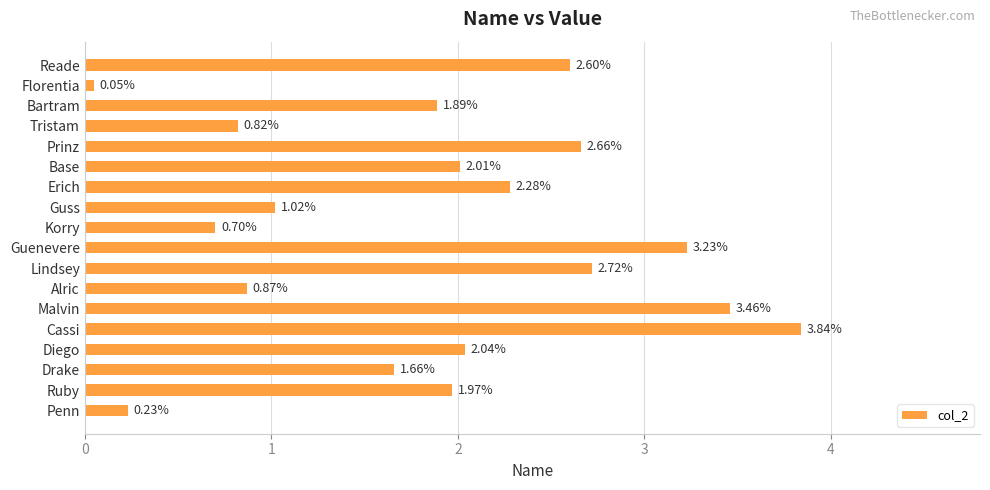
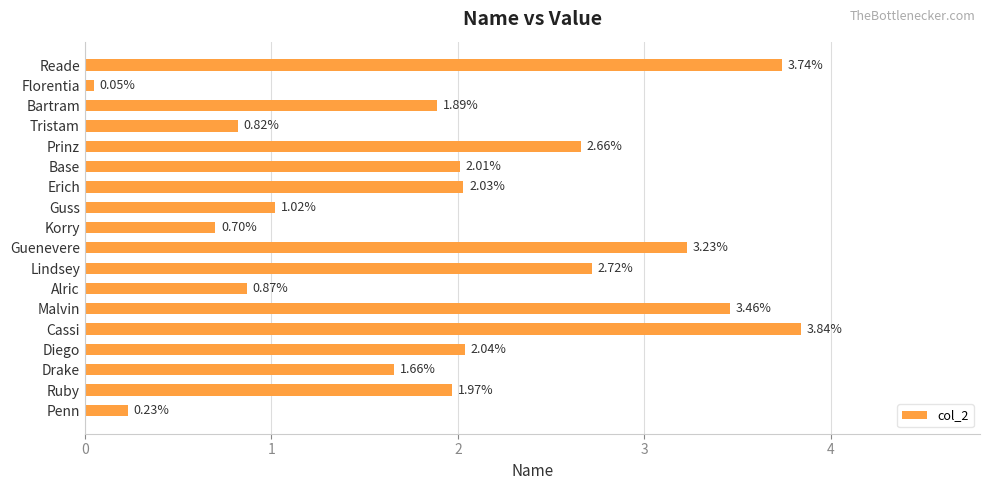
Reade: 2.60% -> 3.74%
Erich: 2.28% -> 2.03%
